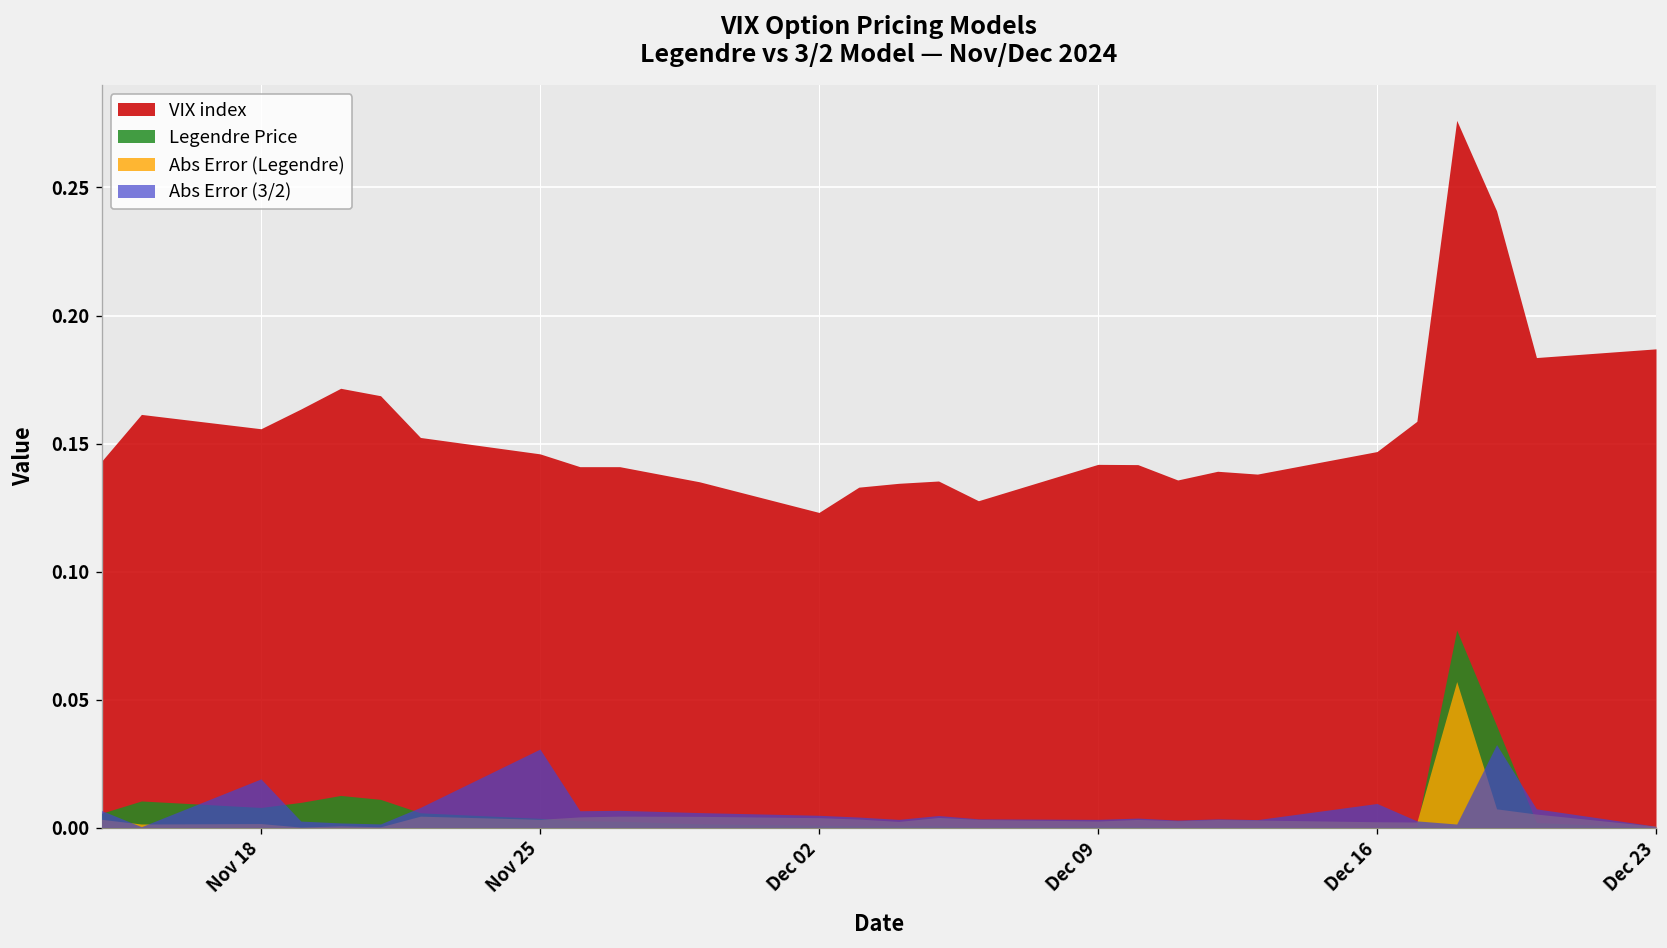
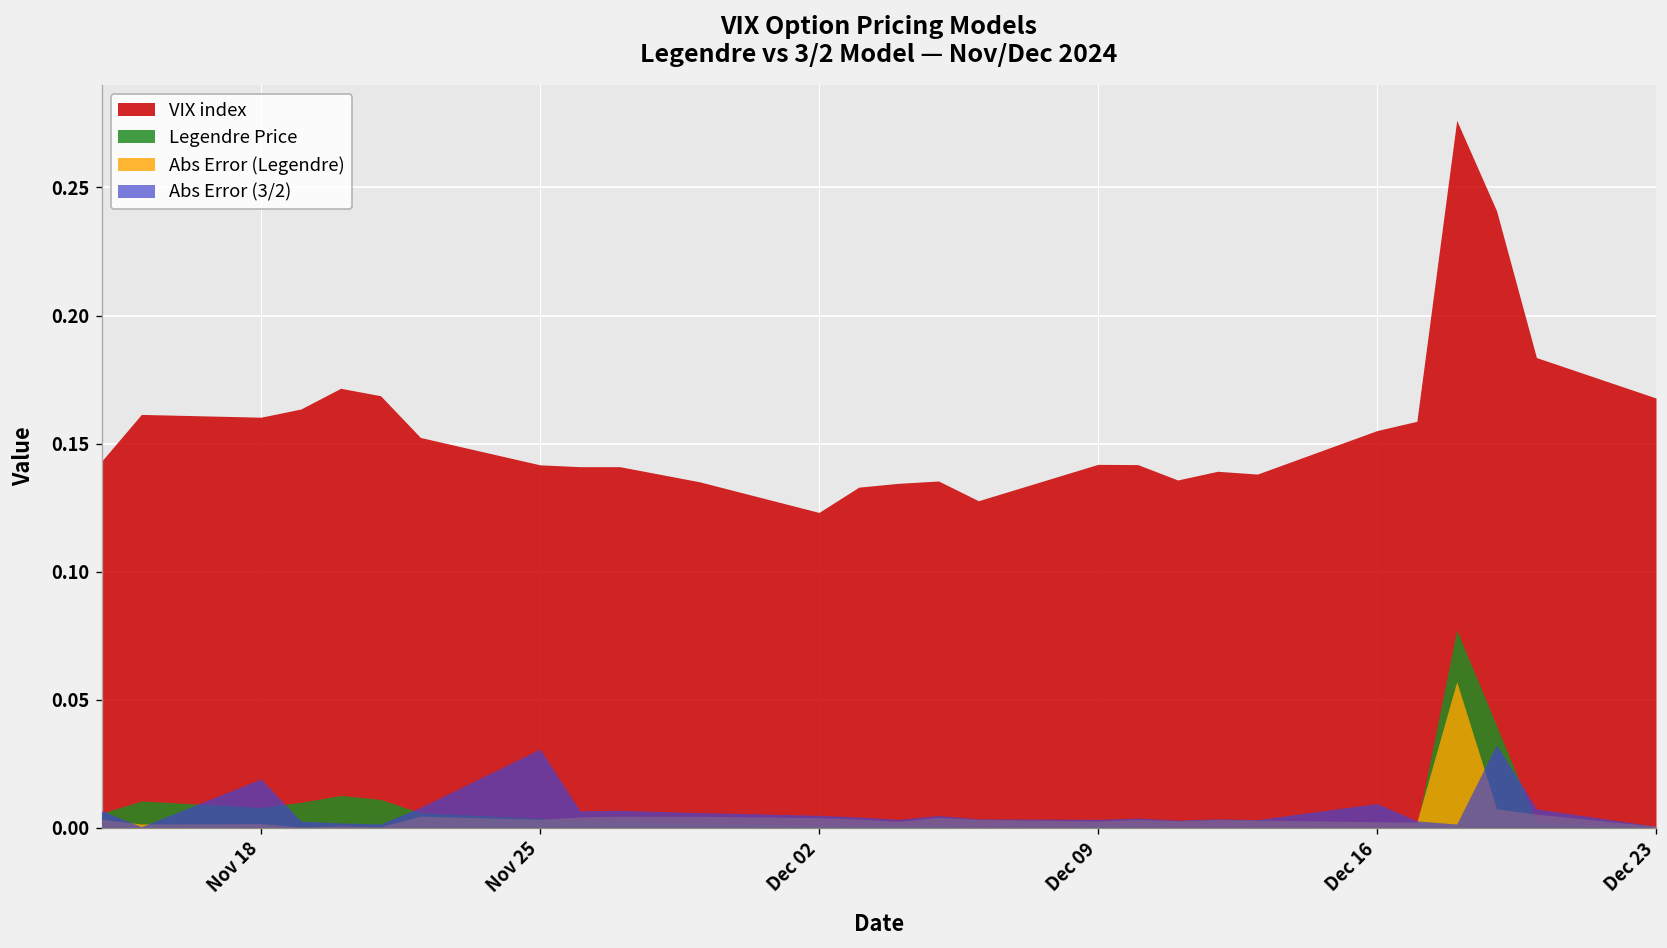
VIX index, Nov 18: 0.156 -> 0.160
VIX index, Nov 25: 0.146 -> 0.142
VIX index, Dec 16: 0.147 -> 0.155
VIX index, Dec 23: 0.187 -> 0.168
